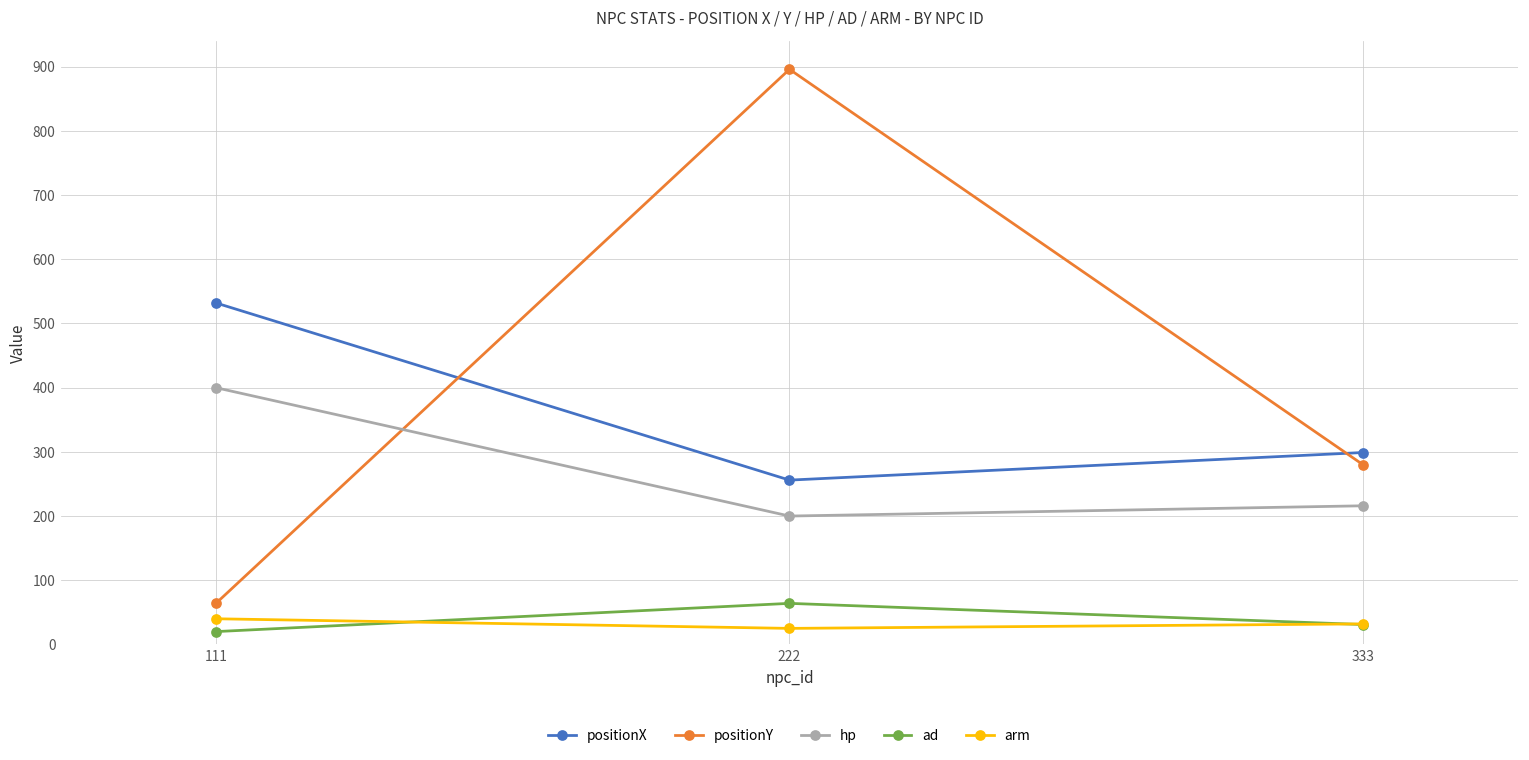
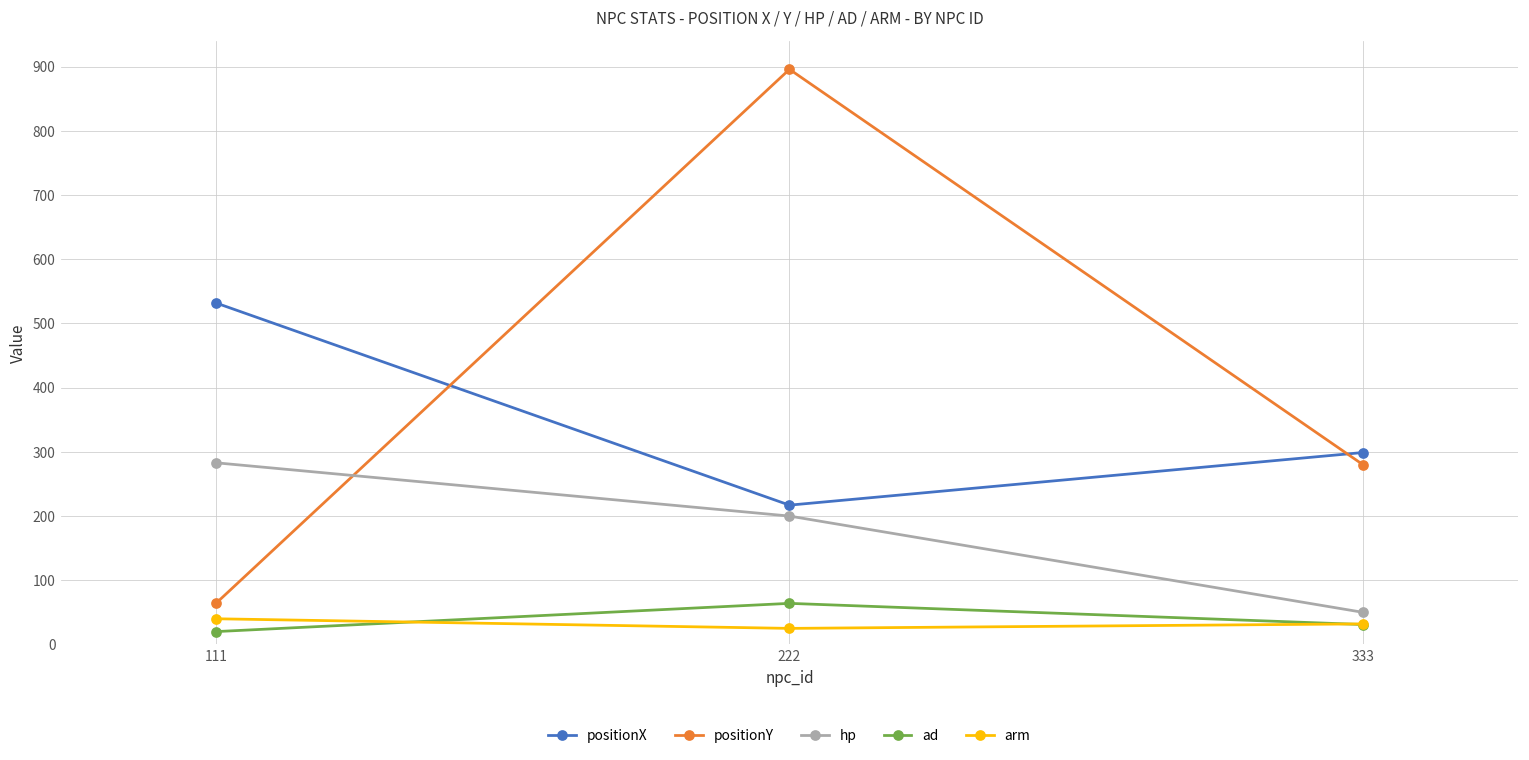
hp, 111: 400 -> 280
positionX, 222: 260 -> 220
hp, 333: 220 -> 50
